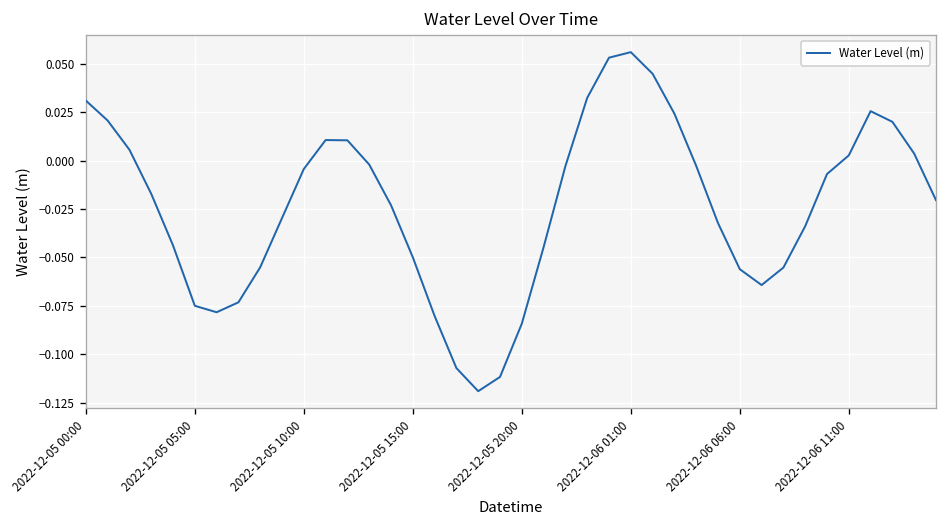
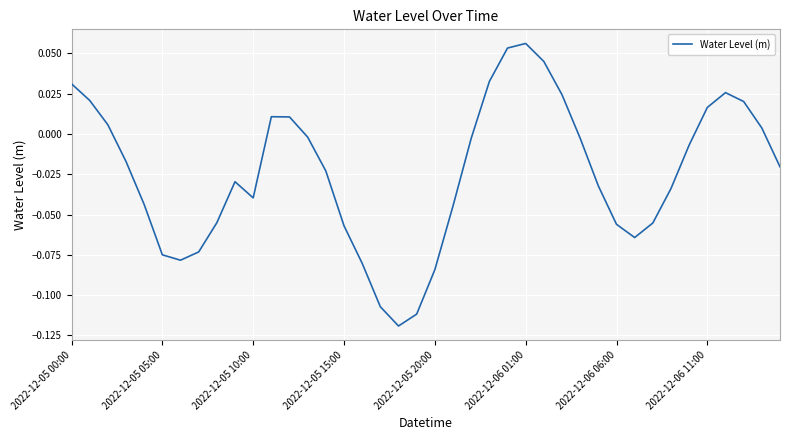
2022-12-05 10:00: -0.004 -> -0.040
2022-12-05 15:00: -0.050 -> -0.057
2022-12-06 11:00: 0.003 -> 0.016
